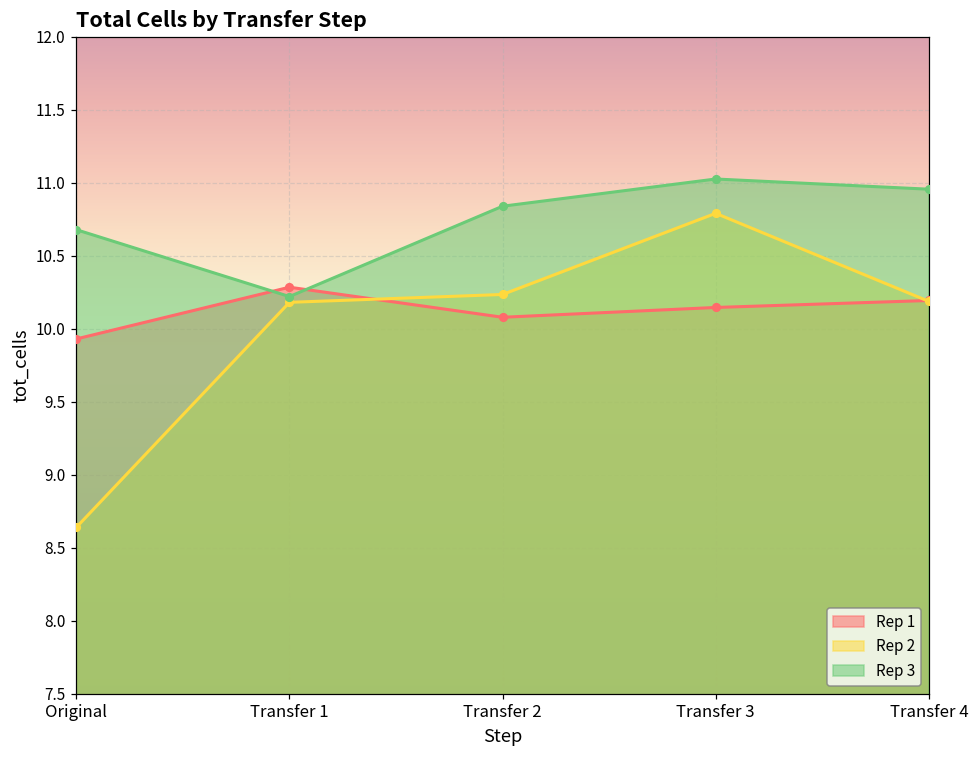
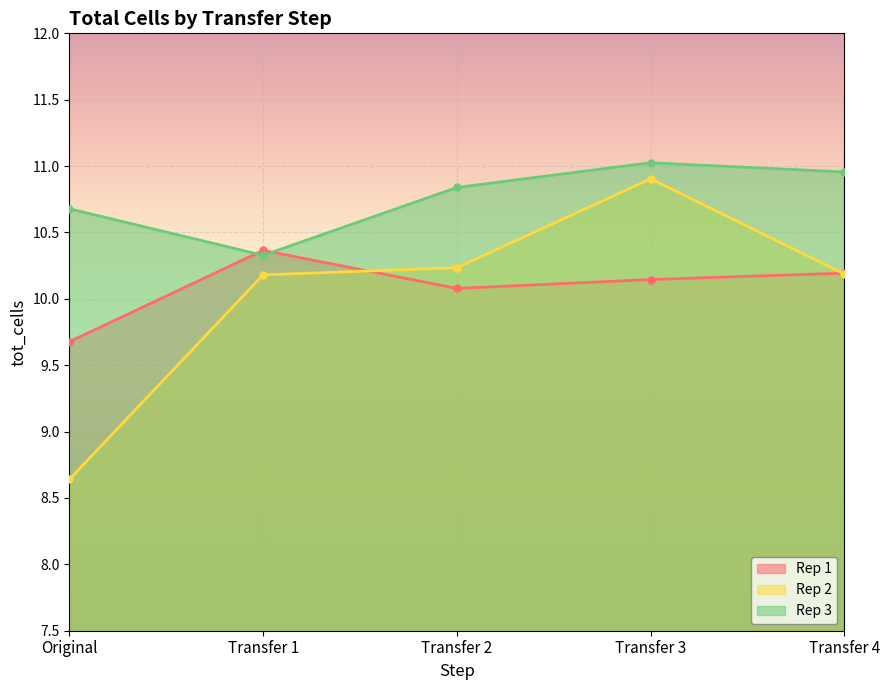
Rep 1, Original: 9.93 -> 9.68
Rep 1, Transfer 1: 10.28 -> 10.36
Rep 3, Transfer 1: 10.22 -> 10.33
Rep 2, Transfer 3: 10.79 -> 10.90
